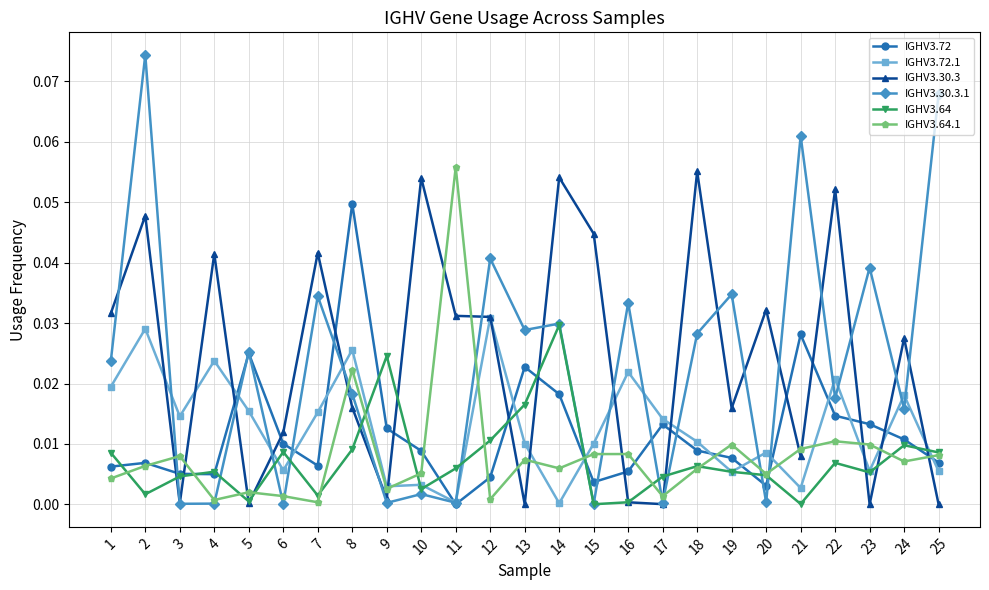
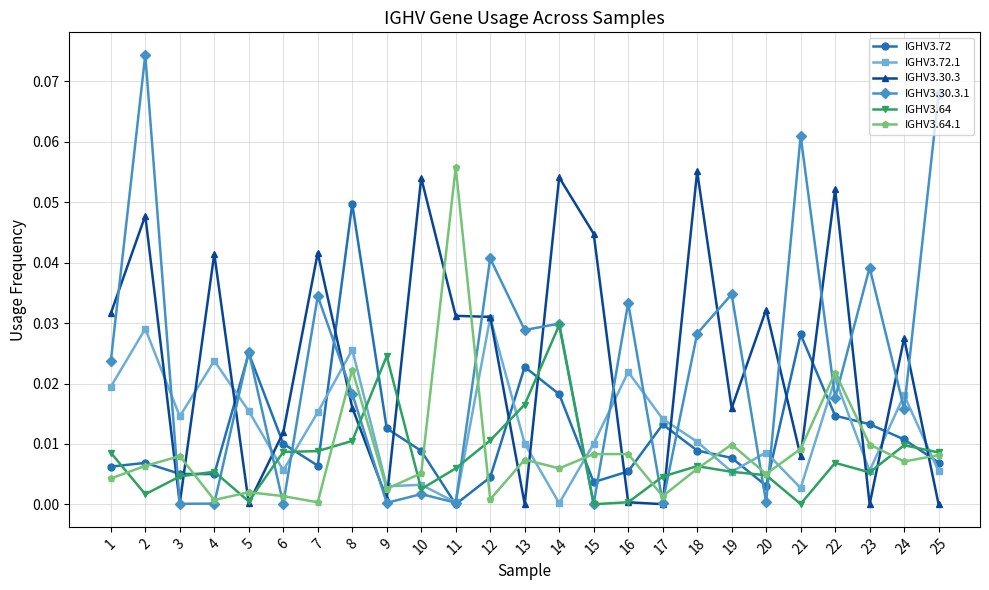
IGHV3.64, 7: 0.001 -> 0.009
IGHV3.64, 8: 0.009 -> 0.011
IGHV3.64.1, 22: 0.010 -> 0.022
